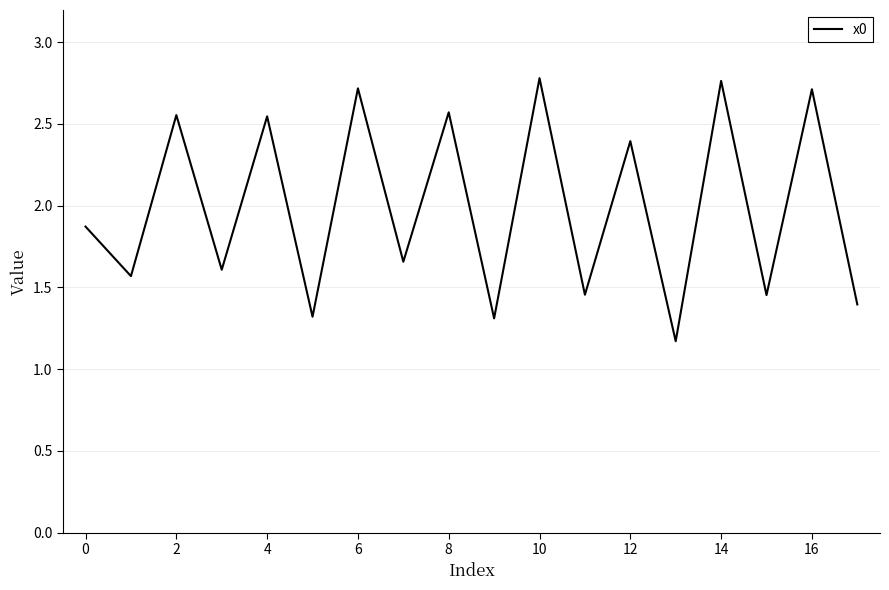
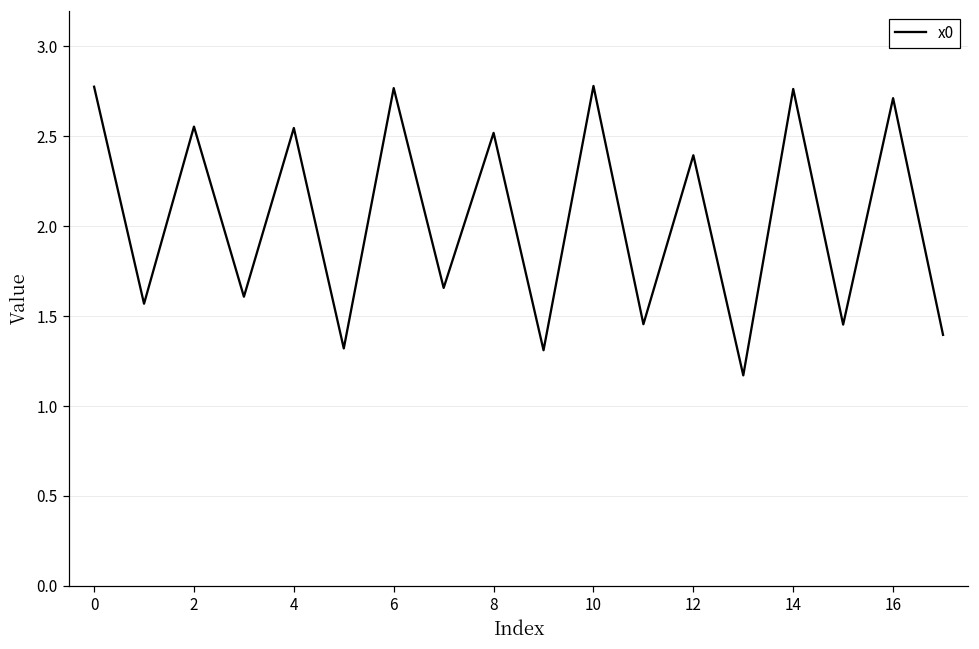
0: 1.87 -> 2.78
6: 2.72 -> 2.77
8: 2.57 -> 2.52
